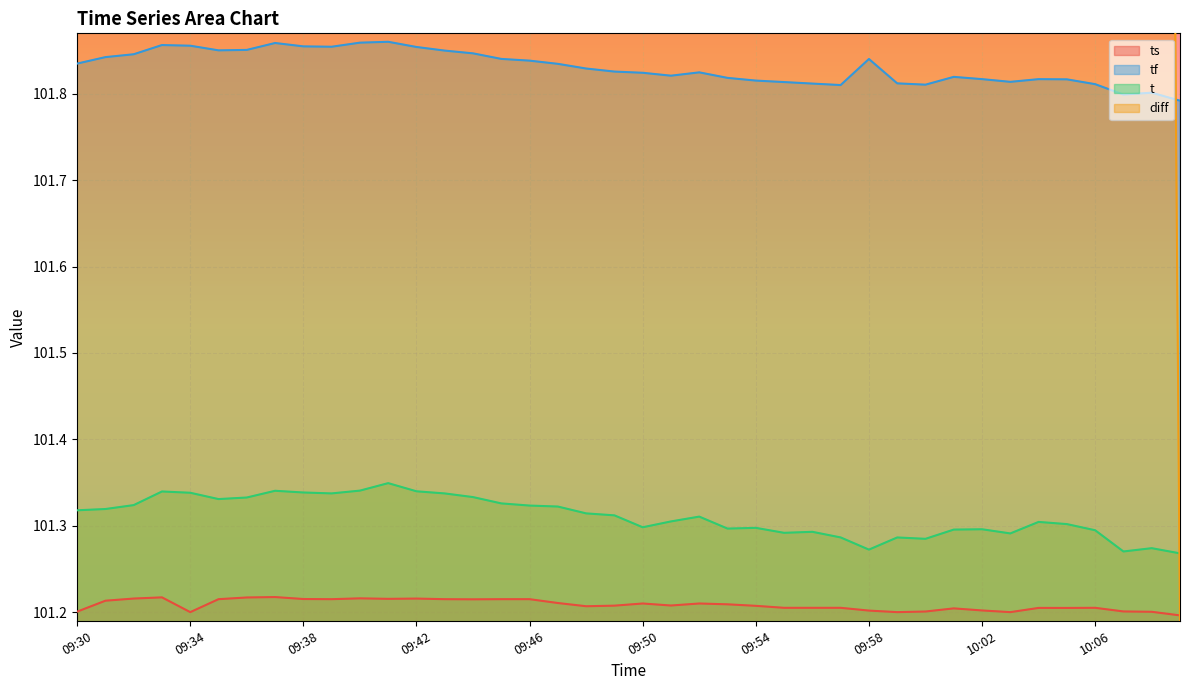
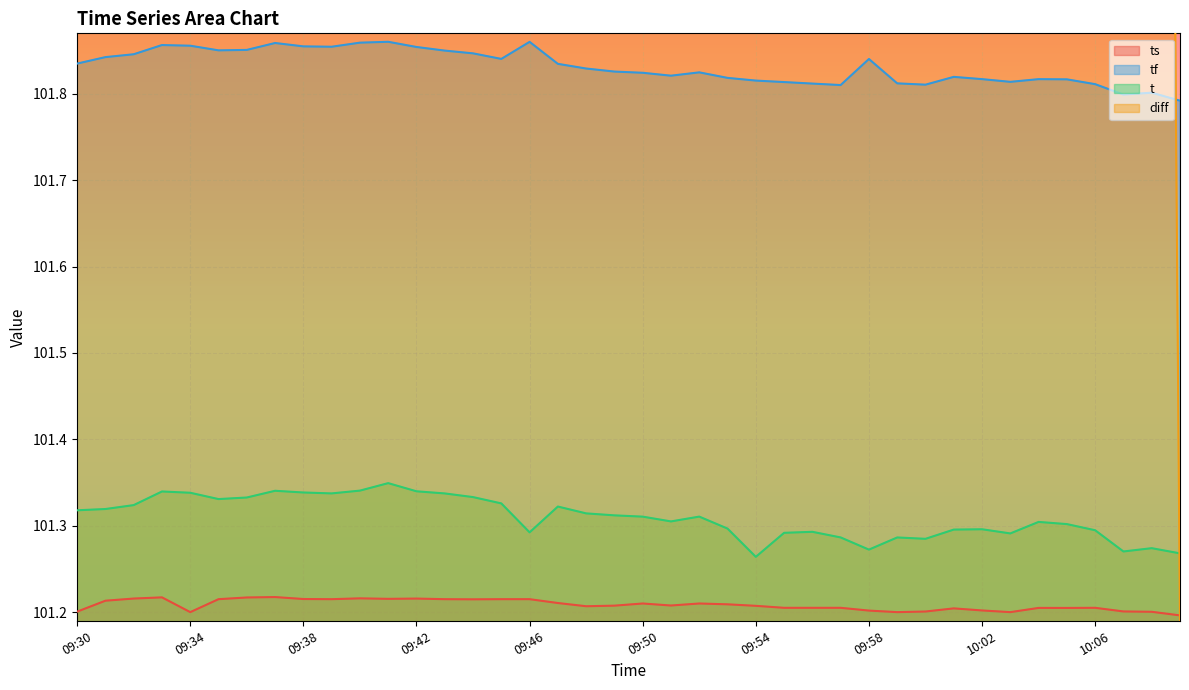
tf, 09:46: 101.84 -> 101.86
t, 09:46: 101.32 -> 101.29
t, 09:50: 101.30 -> 101.31
t, 09:54: 101.30 -> 101.26
